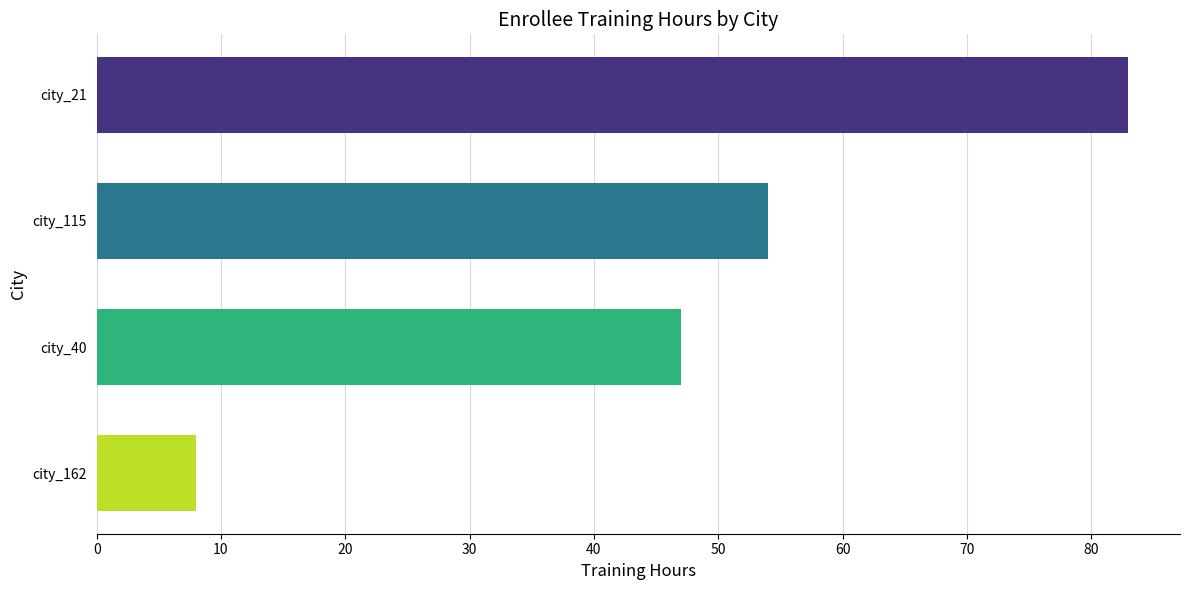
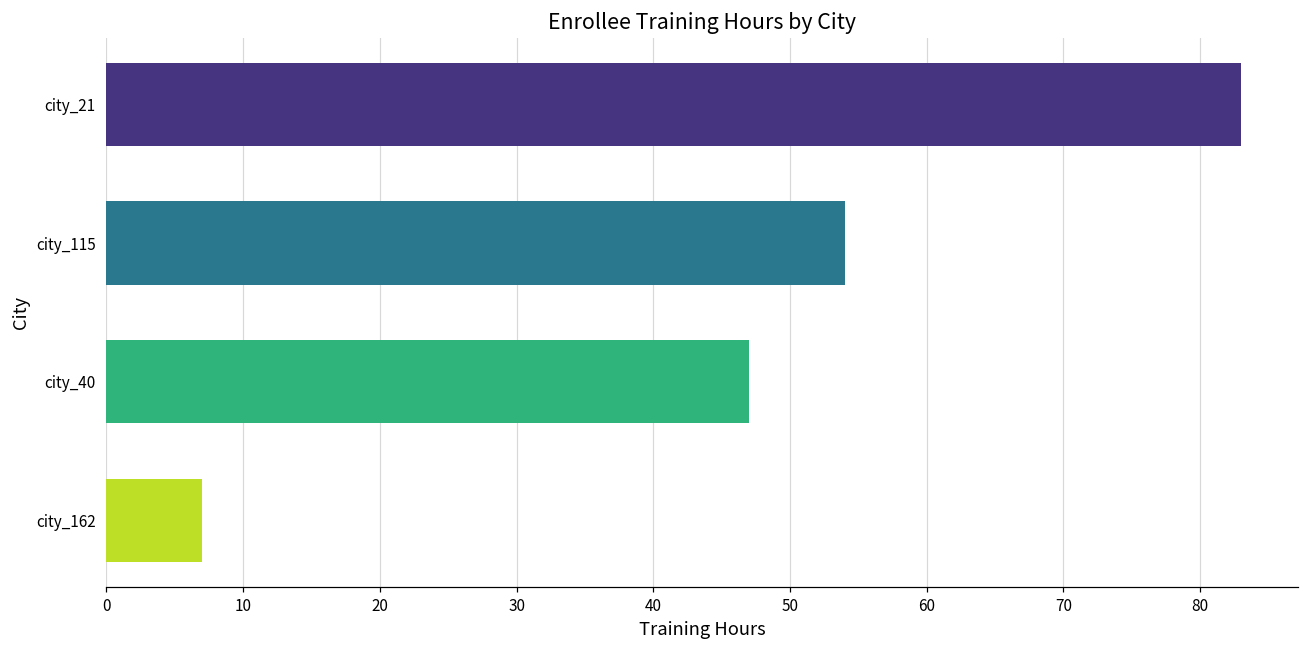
city_162: 8 -> 7
